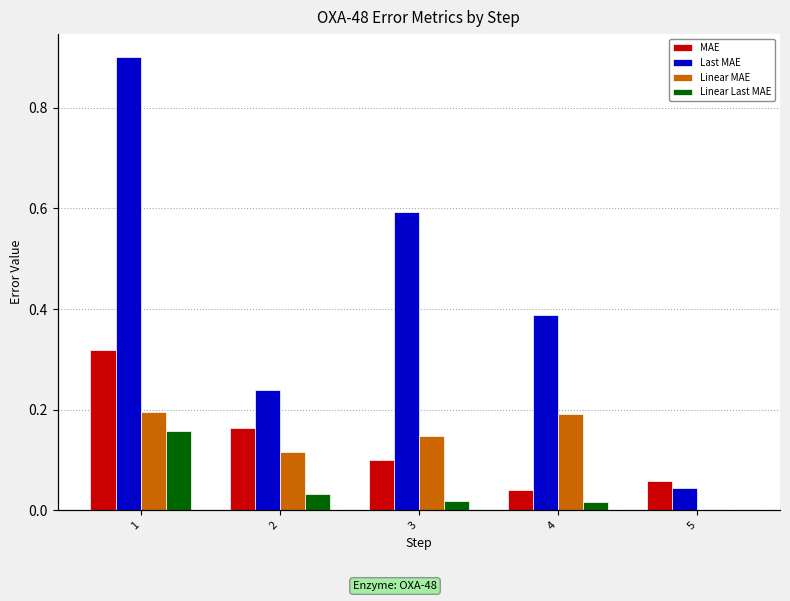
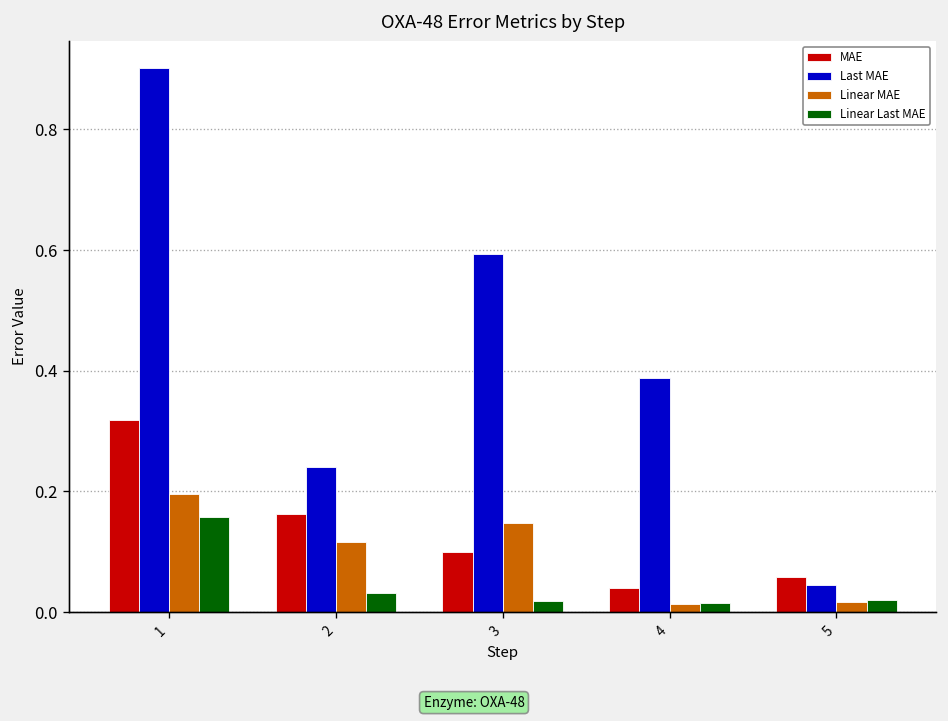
Linear MAE, 4: 0.19 -> 0.01
Linear MAE, 5: 0.00 -> 0.02
Linear Last MAE, 5: 0.00 -> 0.02
